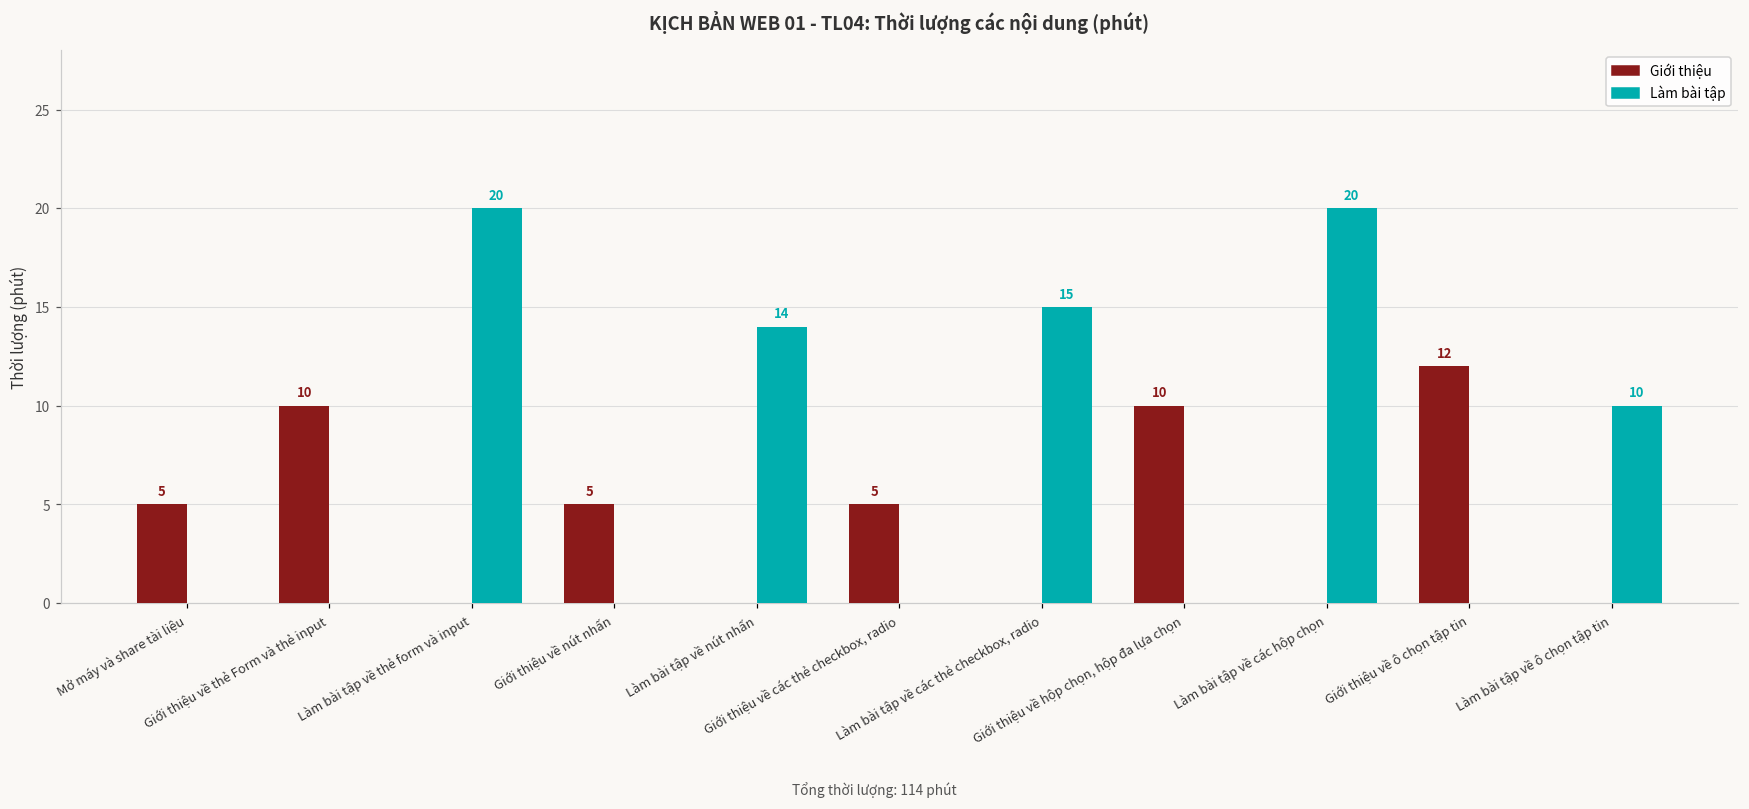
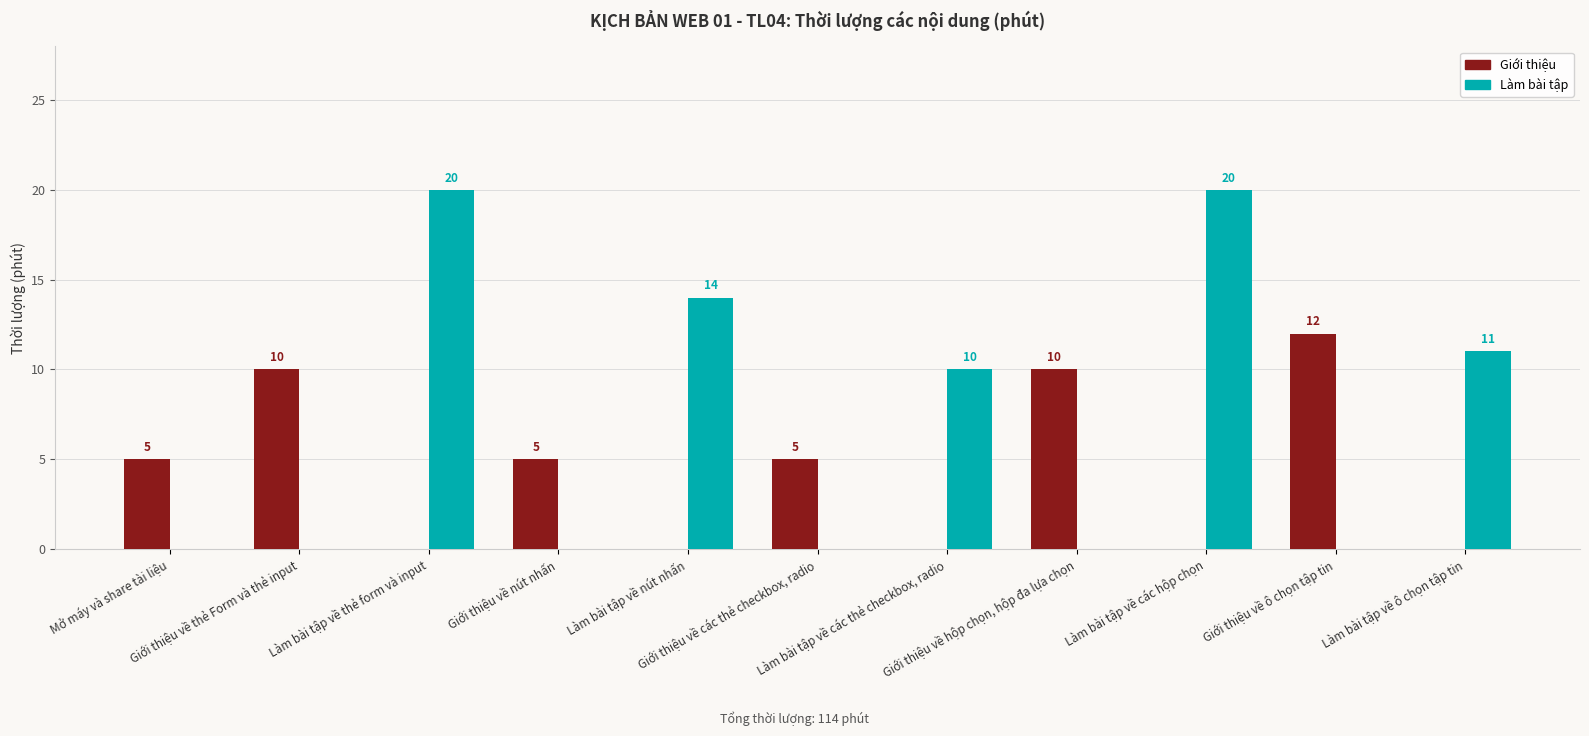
Làm bài tập, Làm bài tập về các thẻ checkbox, radio: 15 -> 10
Làm bài tập, Làm bài tập về ô chọn tập tin: 10 -> 11
